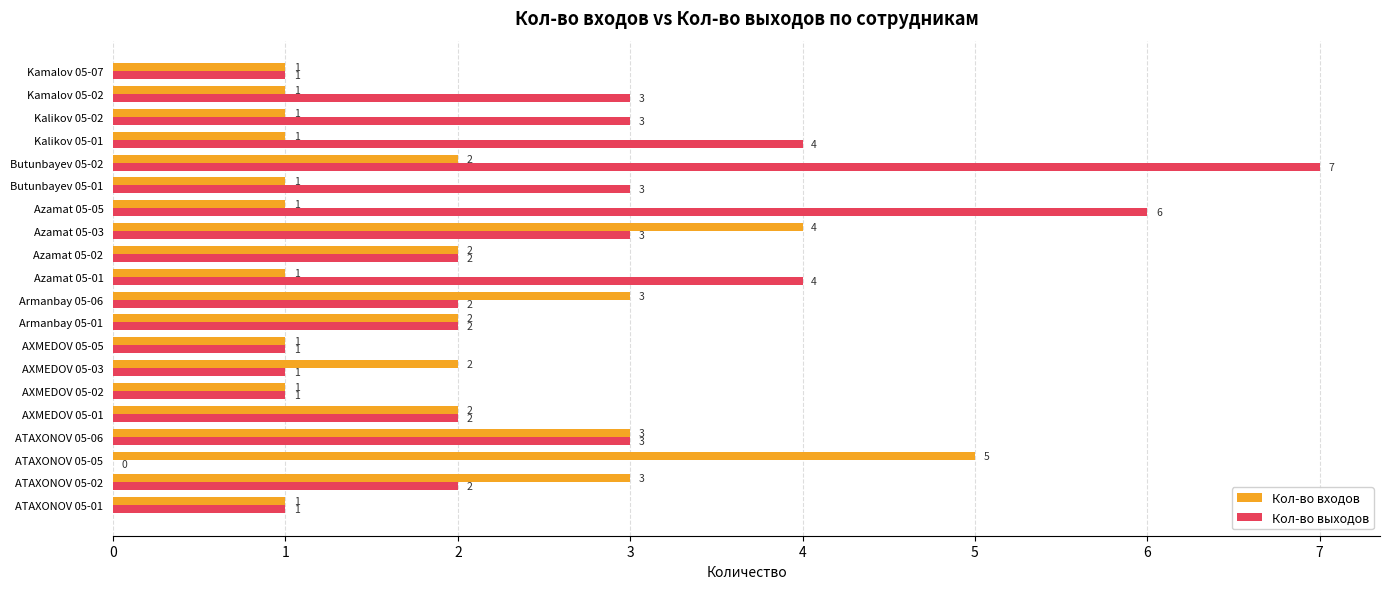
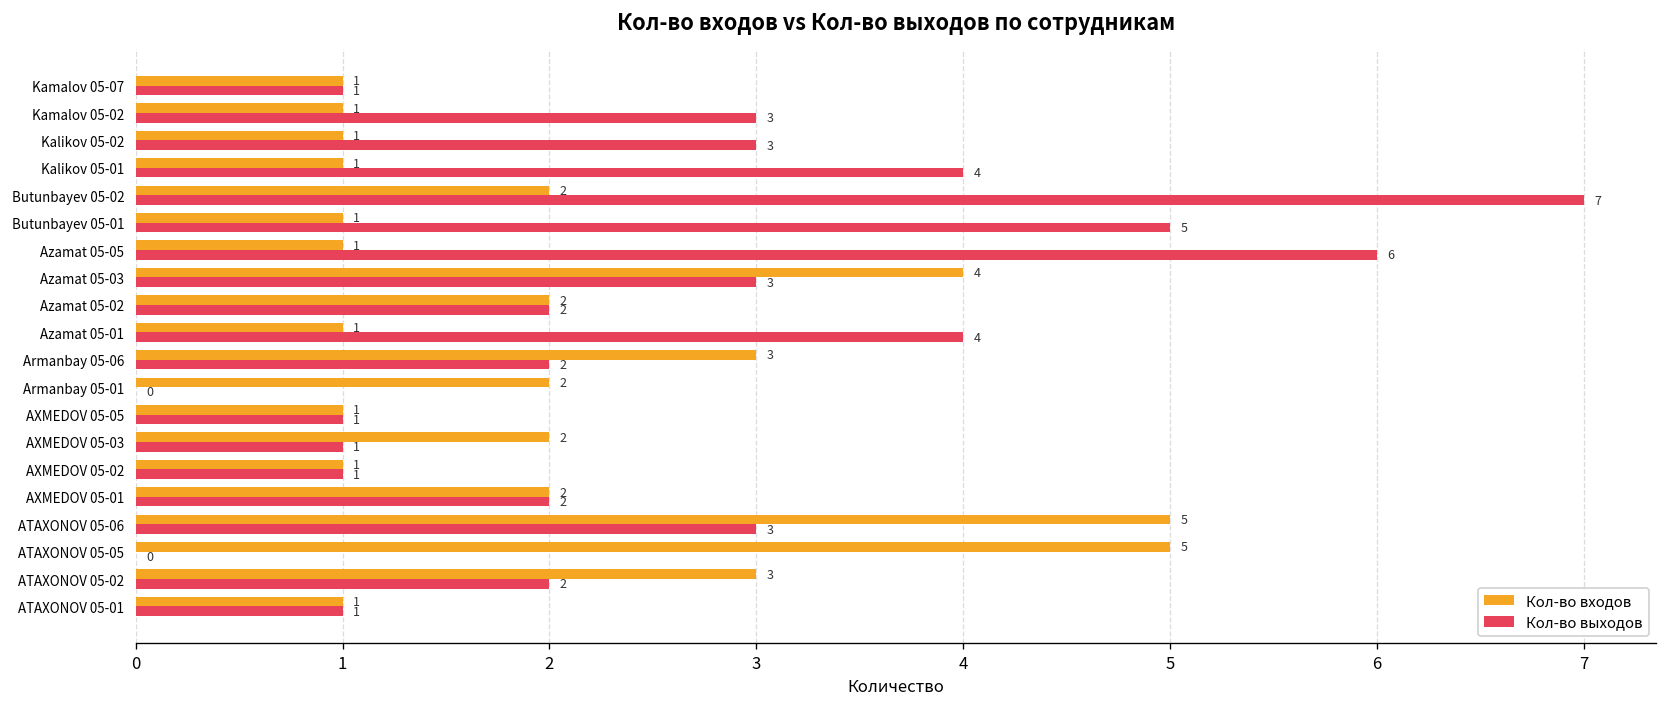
Кол-во выходов, Butunbayev 05-01: 3 -> 5
Кол-во выходов, Armanbay 05-01: 2 -> 0
Кол-во входов, ATAXONOV 05-06: 3 -> 5
